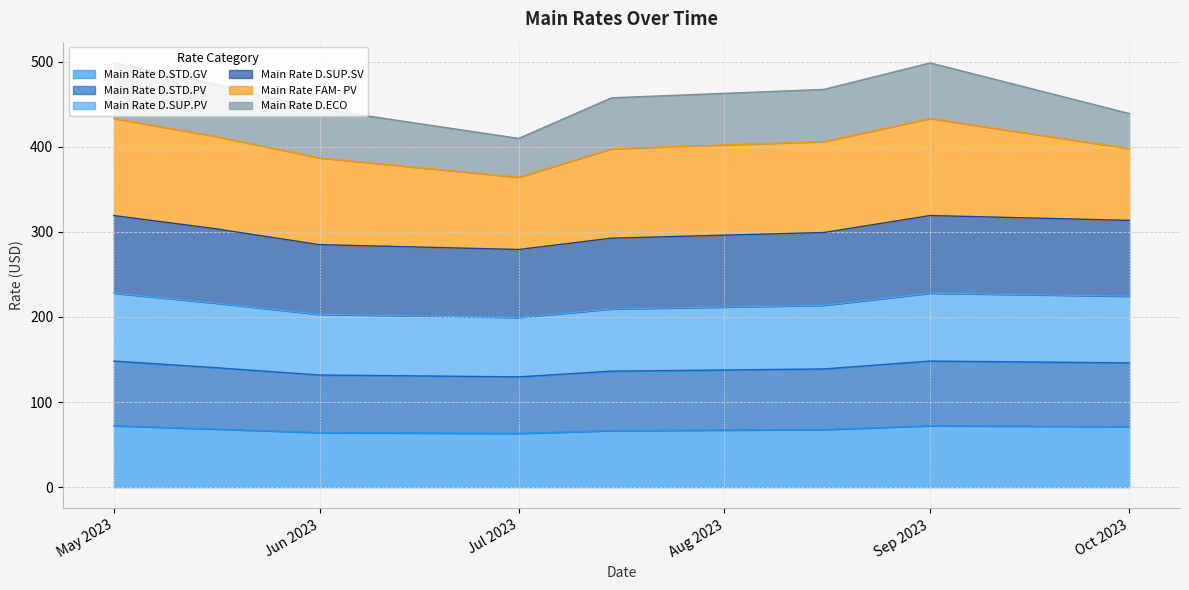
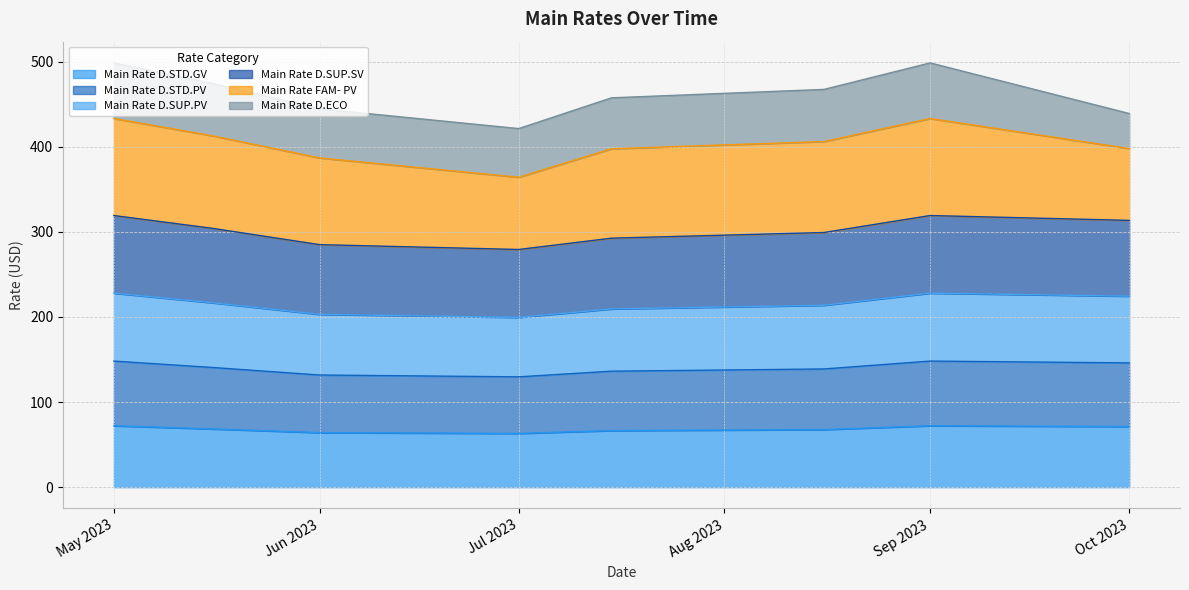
Main Rate D.ECO, Jul 2023: 50 -> 60
